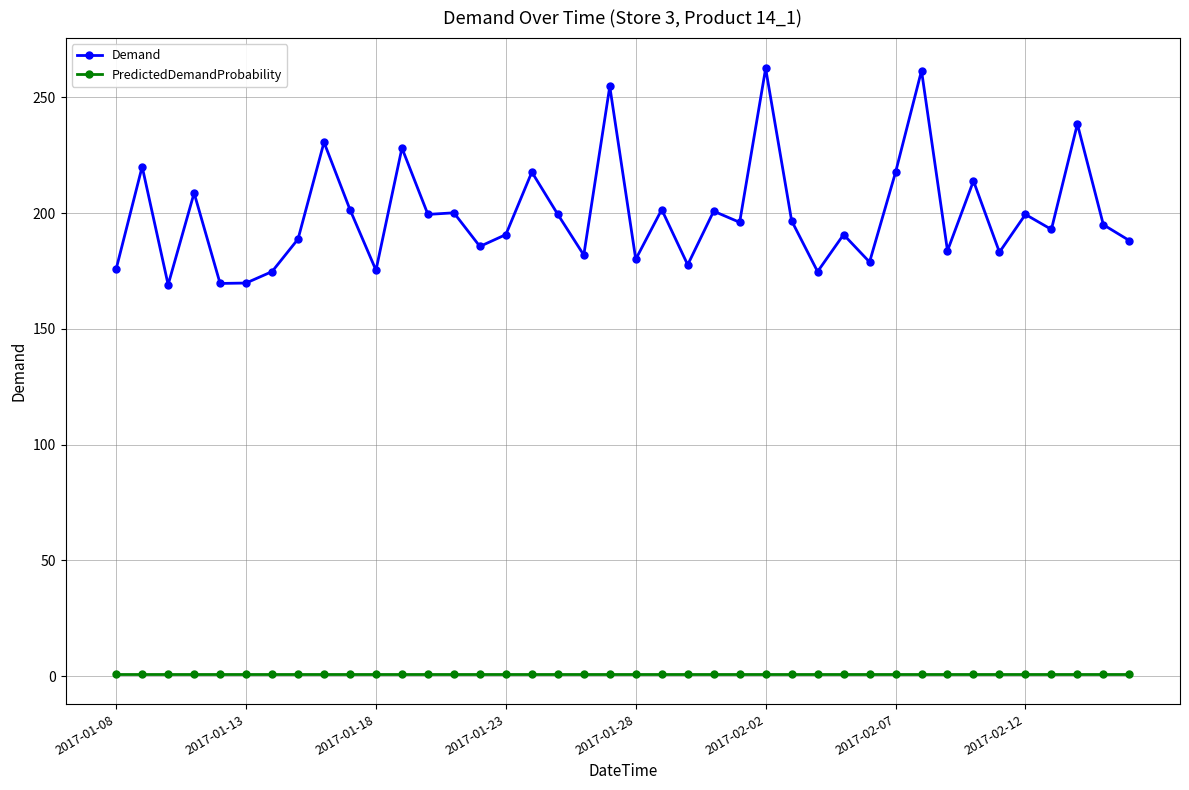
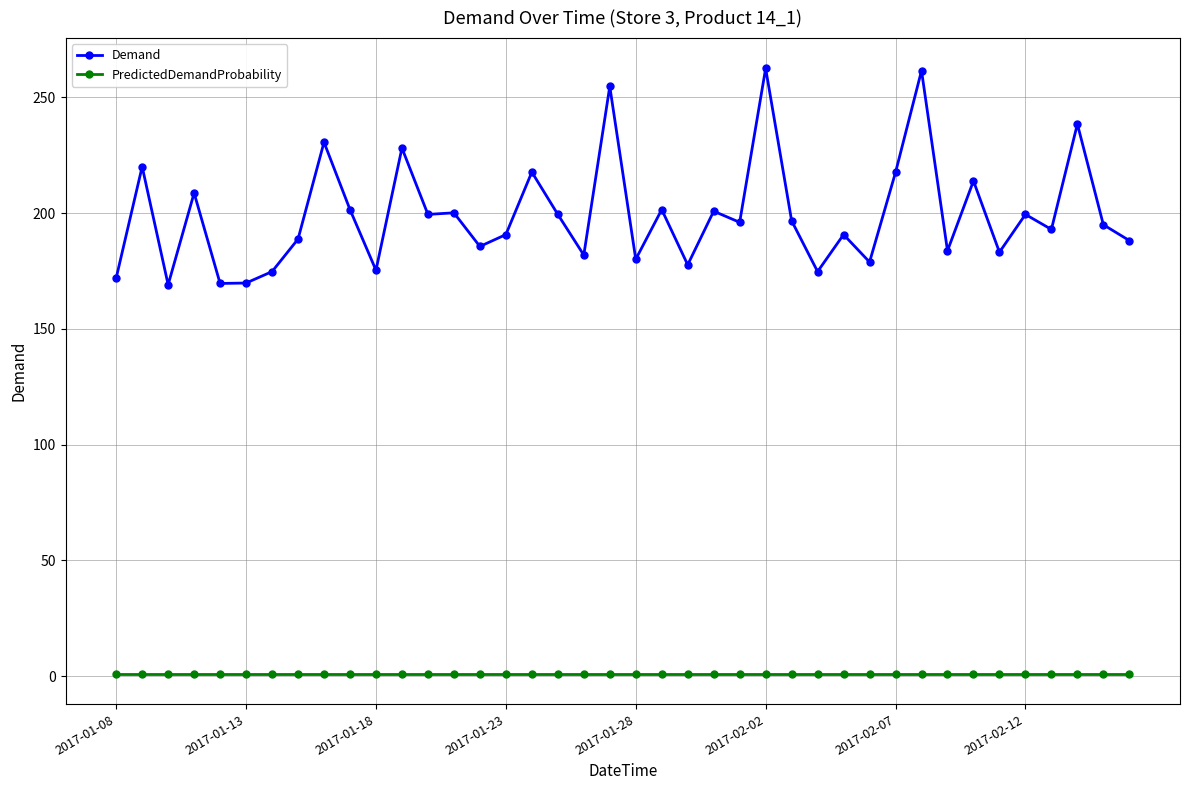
Demand, 2017-01-08: 176 -> 172
